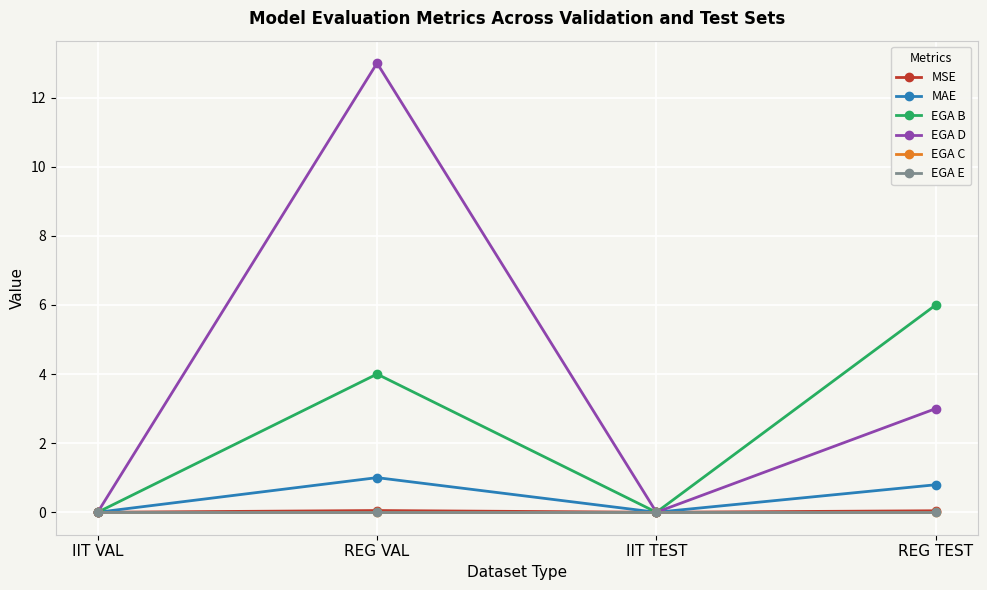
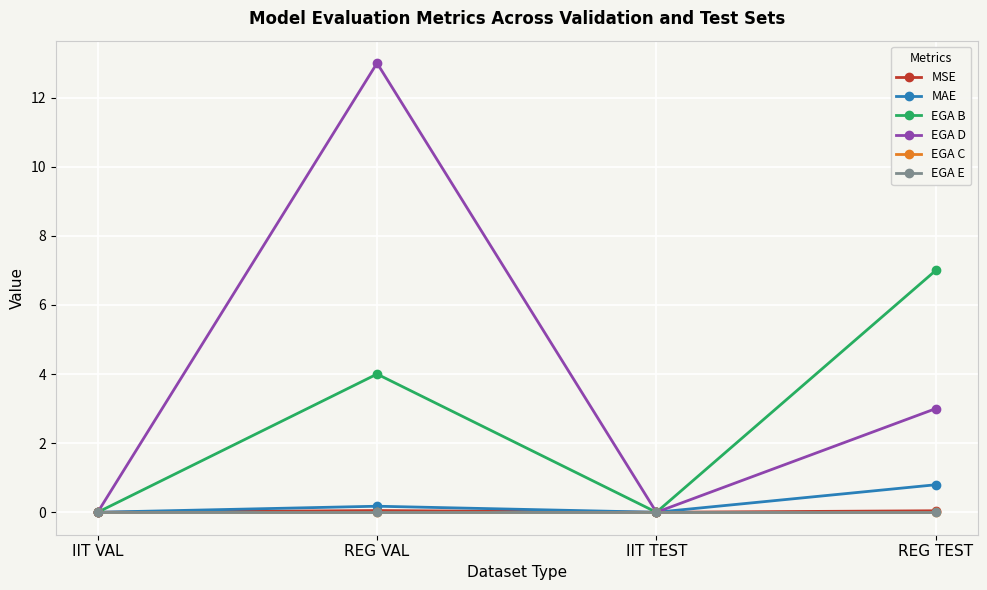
MAE, REG VAL: 1.0 -> 0.2
EGA B, REG TEST: 6 -> 7
